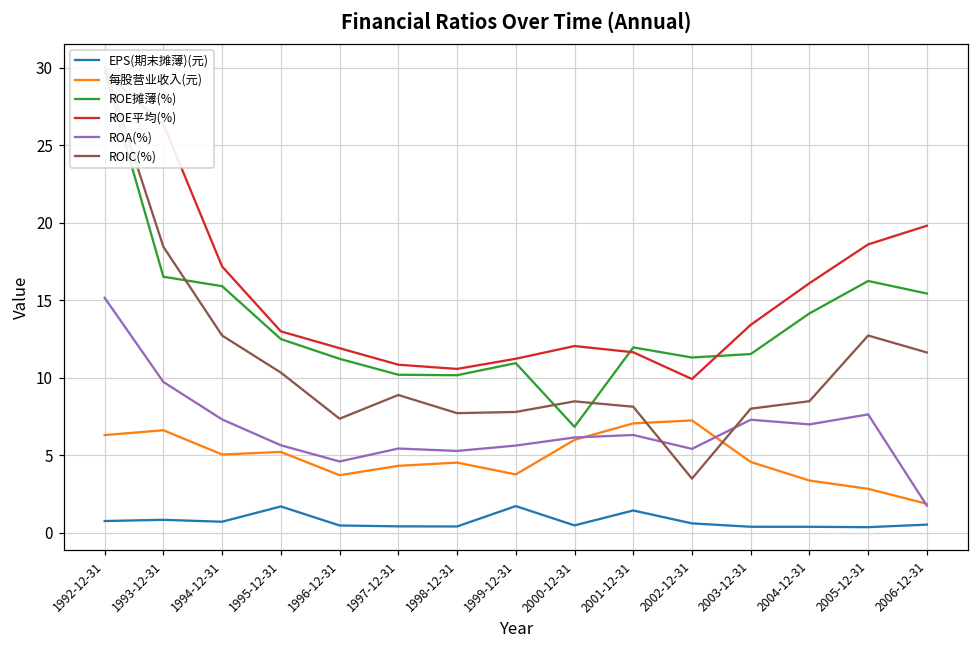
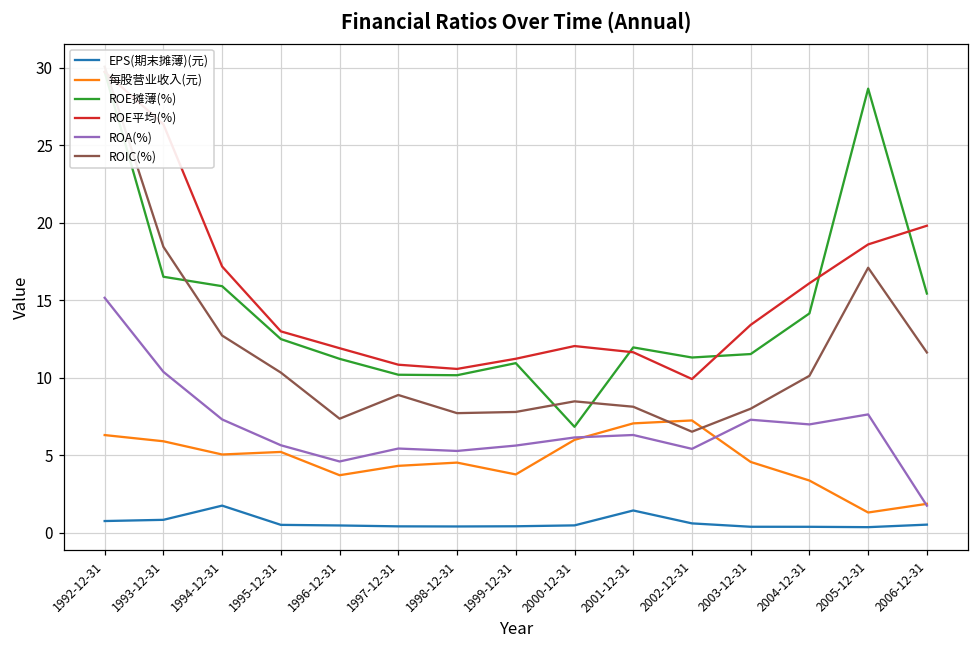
每股营业收入(元), 1993-12-31: 6.6 -> 5.9
ROA(%), 1993-12-31: 9.7 -> 10.4
EPS(期末摊薄)(元), 1994-12-31: 0.7 -> 1.8
EPS(期末摊薄)(元), 1995-12-31: 1.7 -> 0.5
EPS(期末摊薄)(元), 1999-12-31: 1.7 -> 0.4
ROIC(%), 2002-12-31: 3.5 -> 6.5
ROIC(%), 2004-12-31: 8.5 -> 10.1
每股营业收入(元), 2005-12-31: 2.8 -> 1.3
ROE摊薄(%), 2005-12-31: 16.3 -> 28.7
ROIC(%), 2005-12-31: 12.7 -> 17.1
